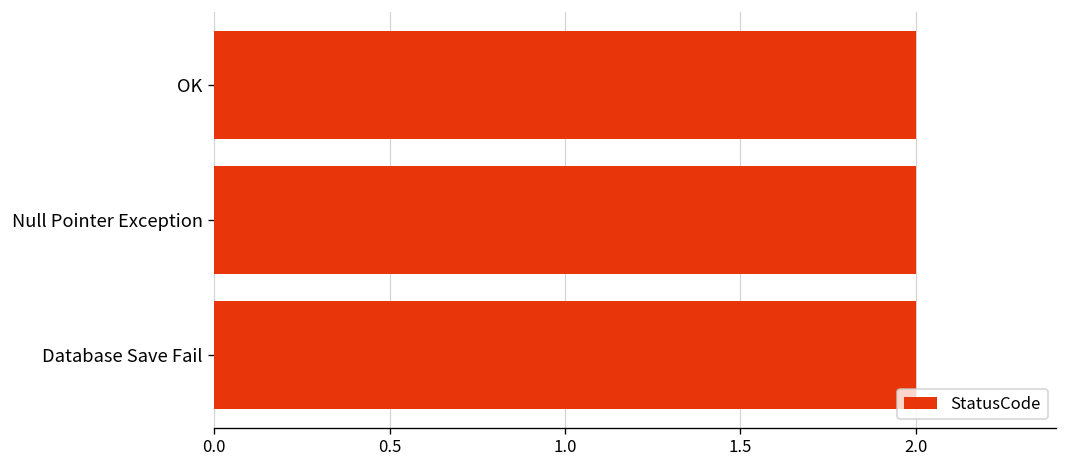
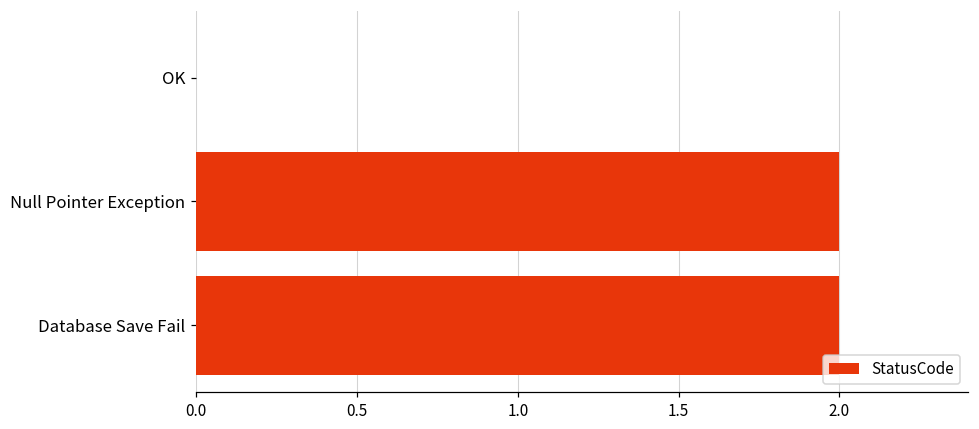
OK: 2 -> 0
